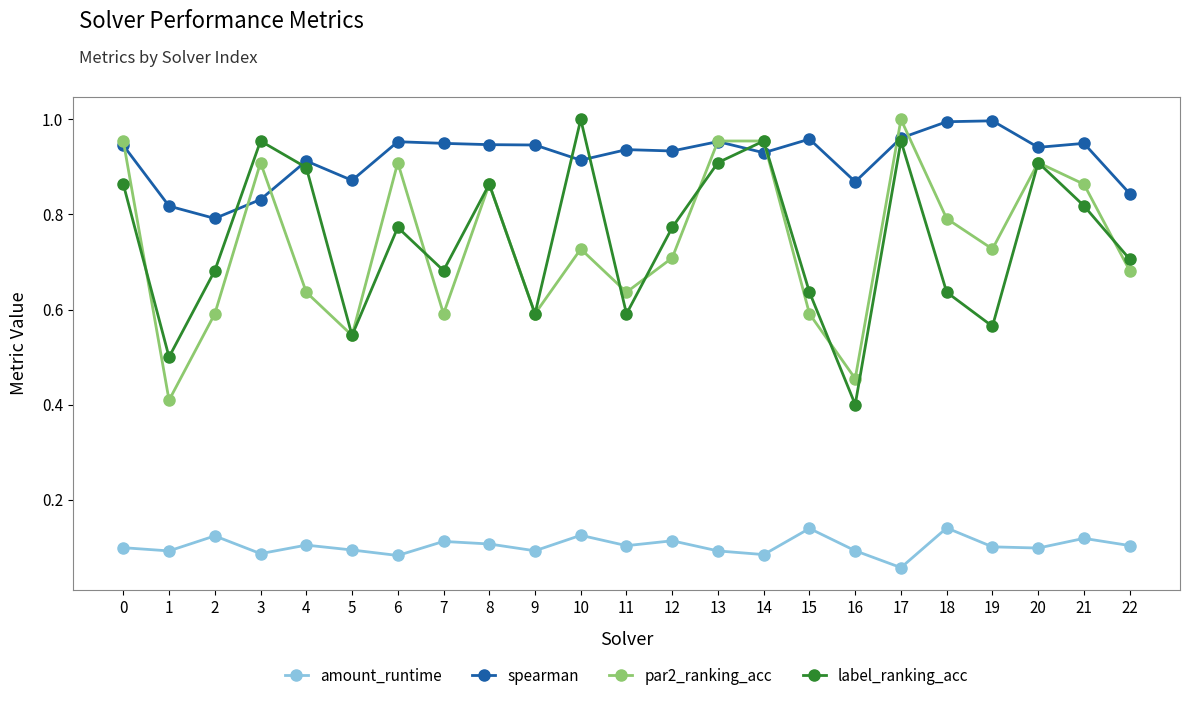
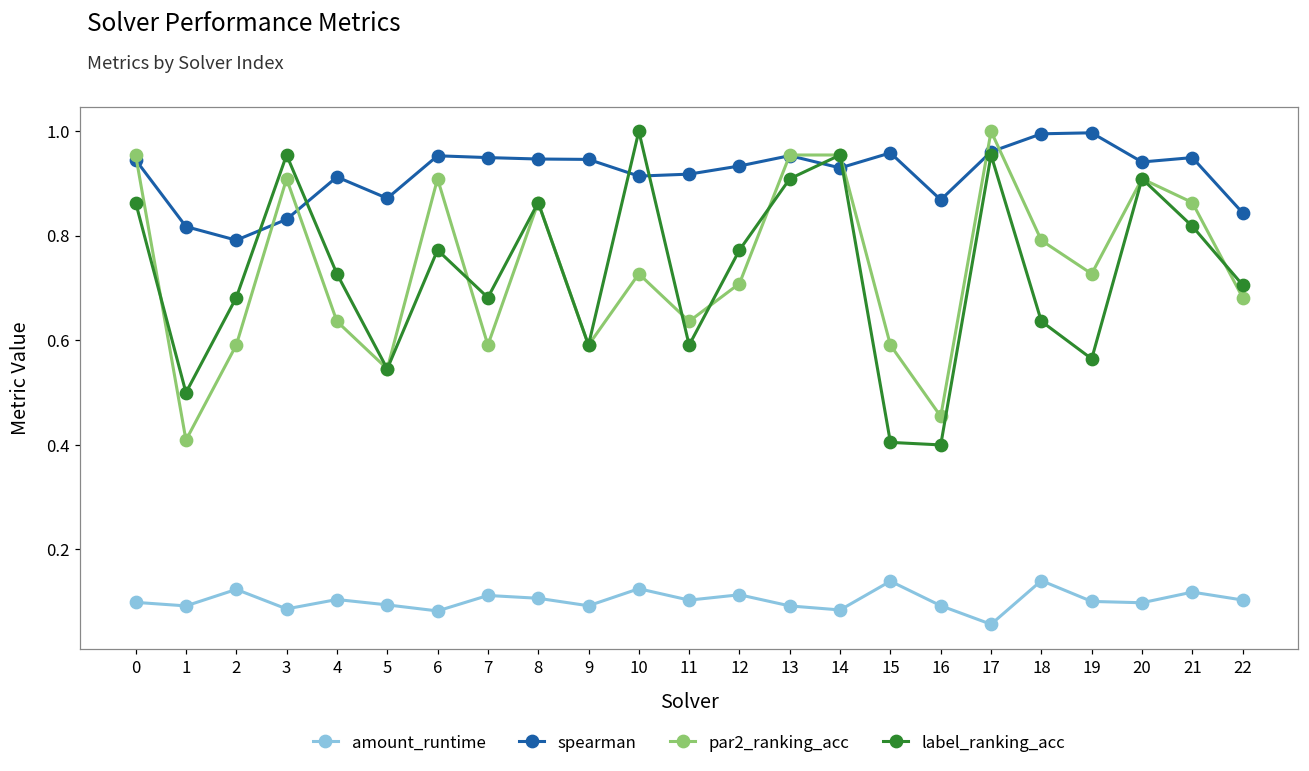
label_ranking_acc, 4: 0.90 -> 0.73
spearman, 11: 0.94 -> 0.92
label_ranking_acc, 15: 0.64 -> 0.40
